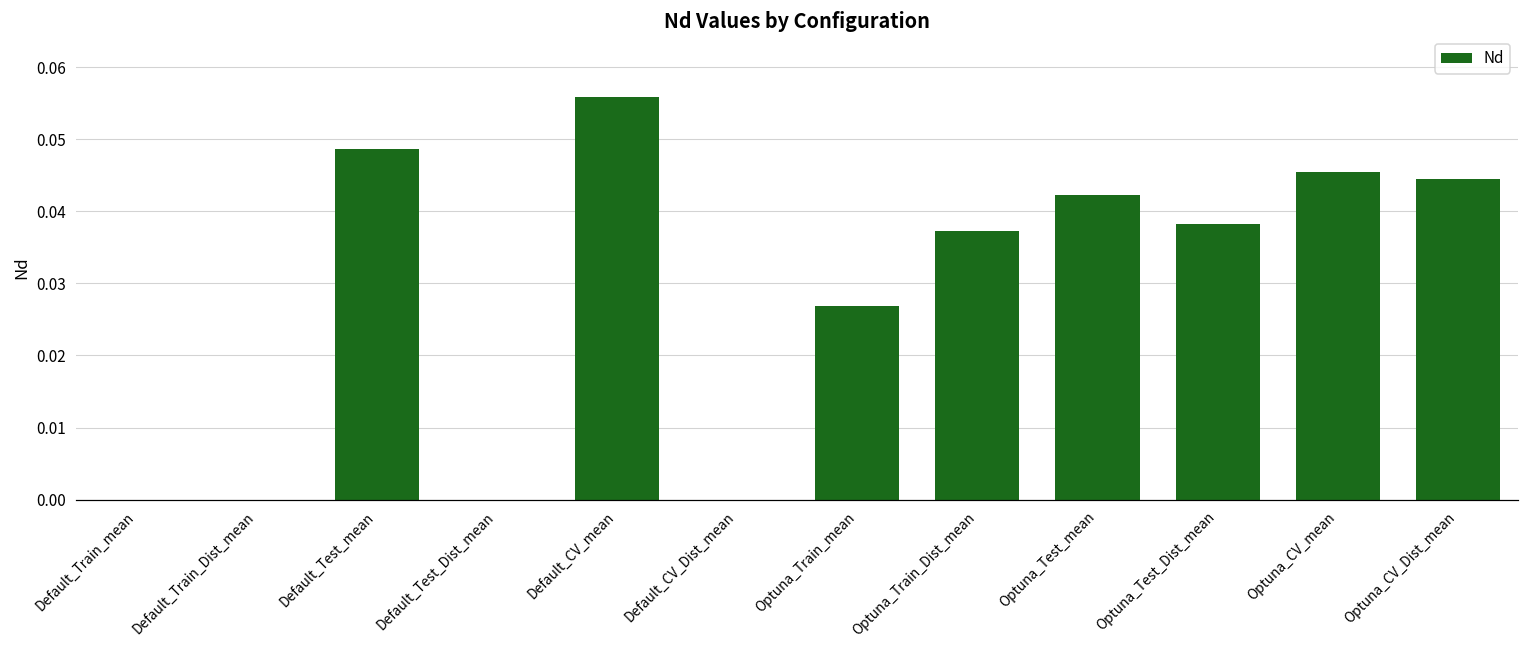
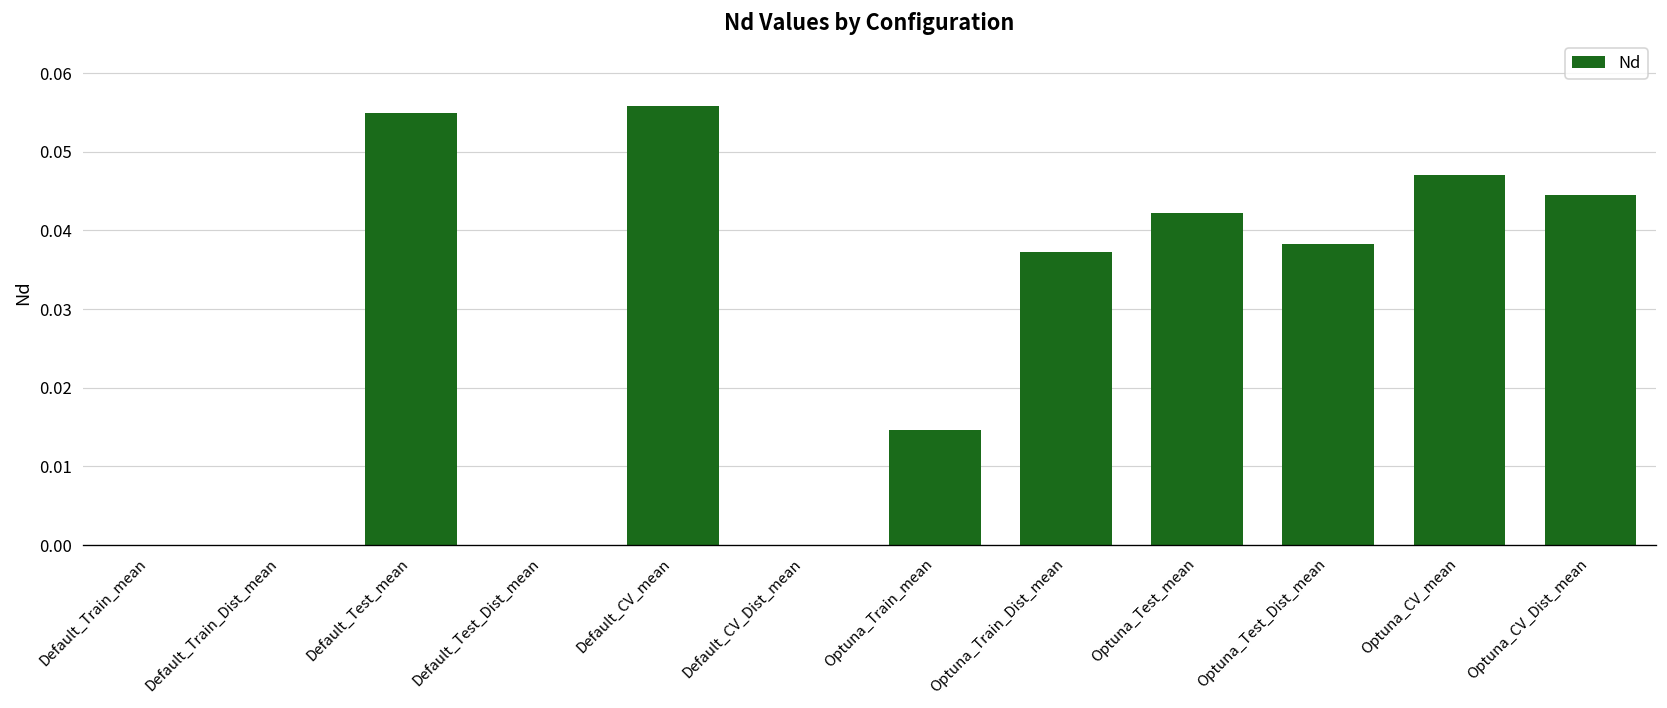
Default_Test_mean: 0.049 -> 0.055
Optuna_Train_mean: 0.027 -> 0.015
Optuna_CV_mean: 0.045 -> 0.047
